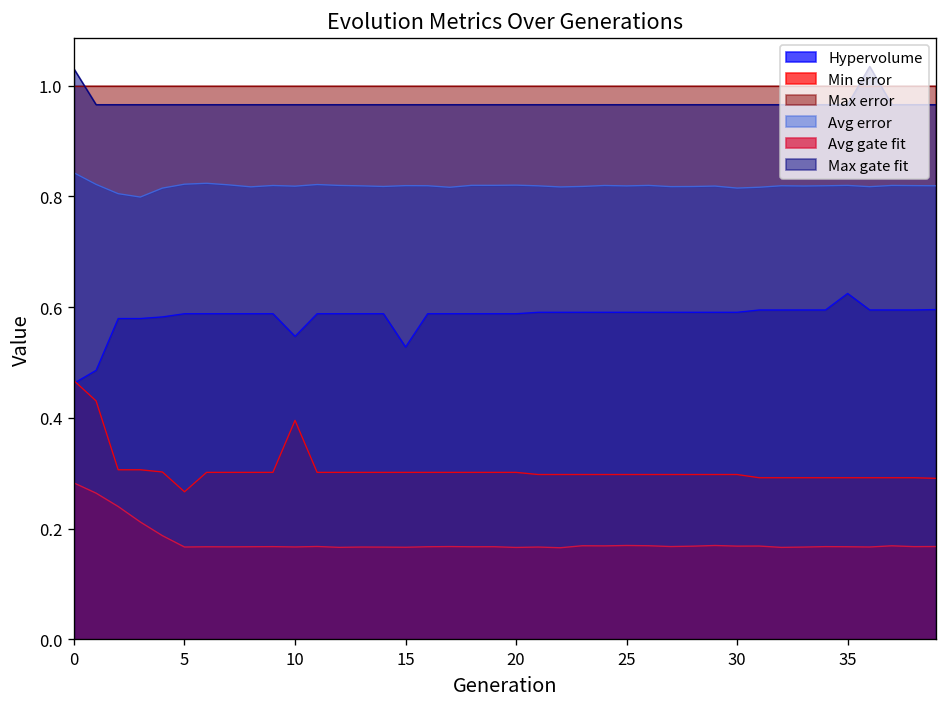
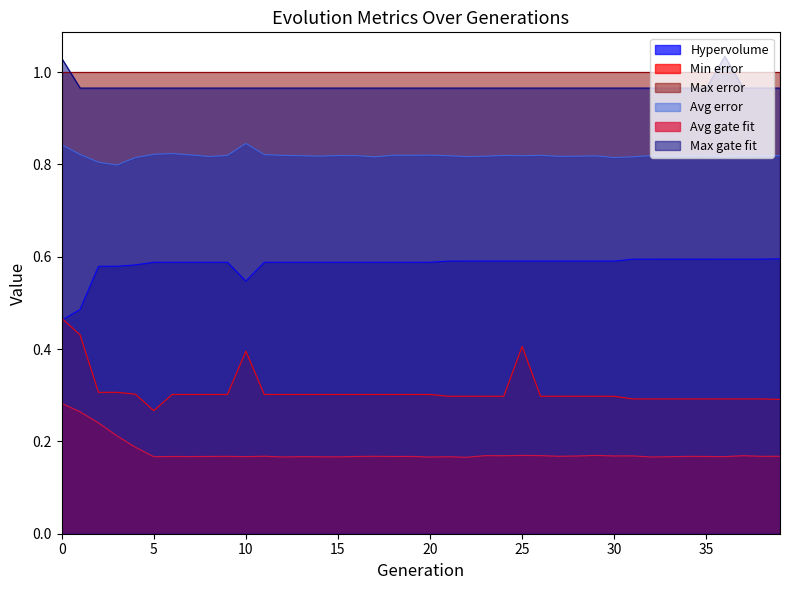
Avg error, 10: 0.82 -> 0.85
Hypervolume, 15: 0.53 -> 0.59
Min error, 25: 0.30 -> 0.41
Hypervolume, 35: 0.62 -> 0.59
